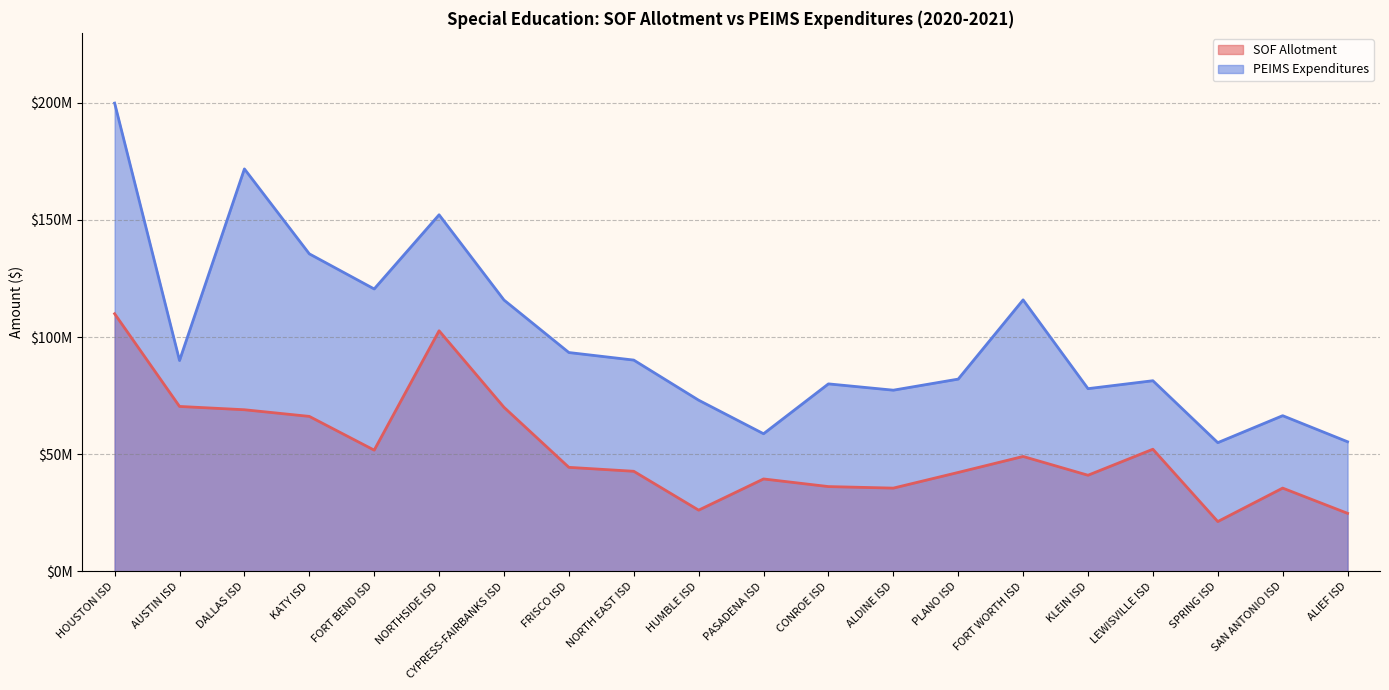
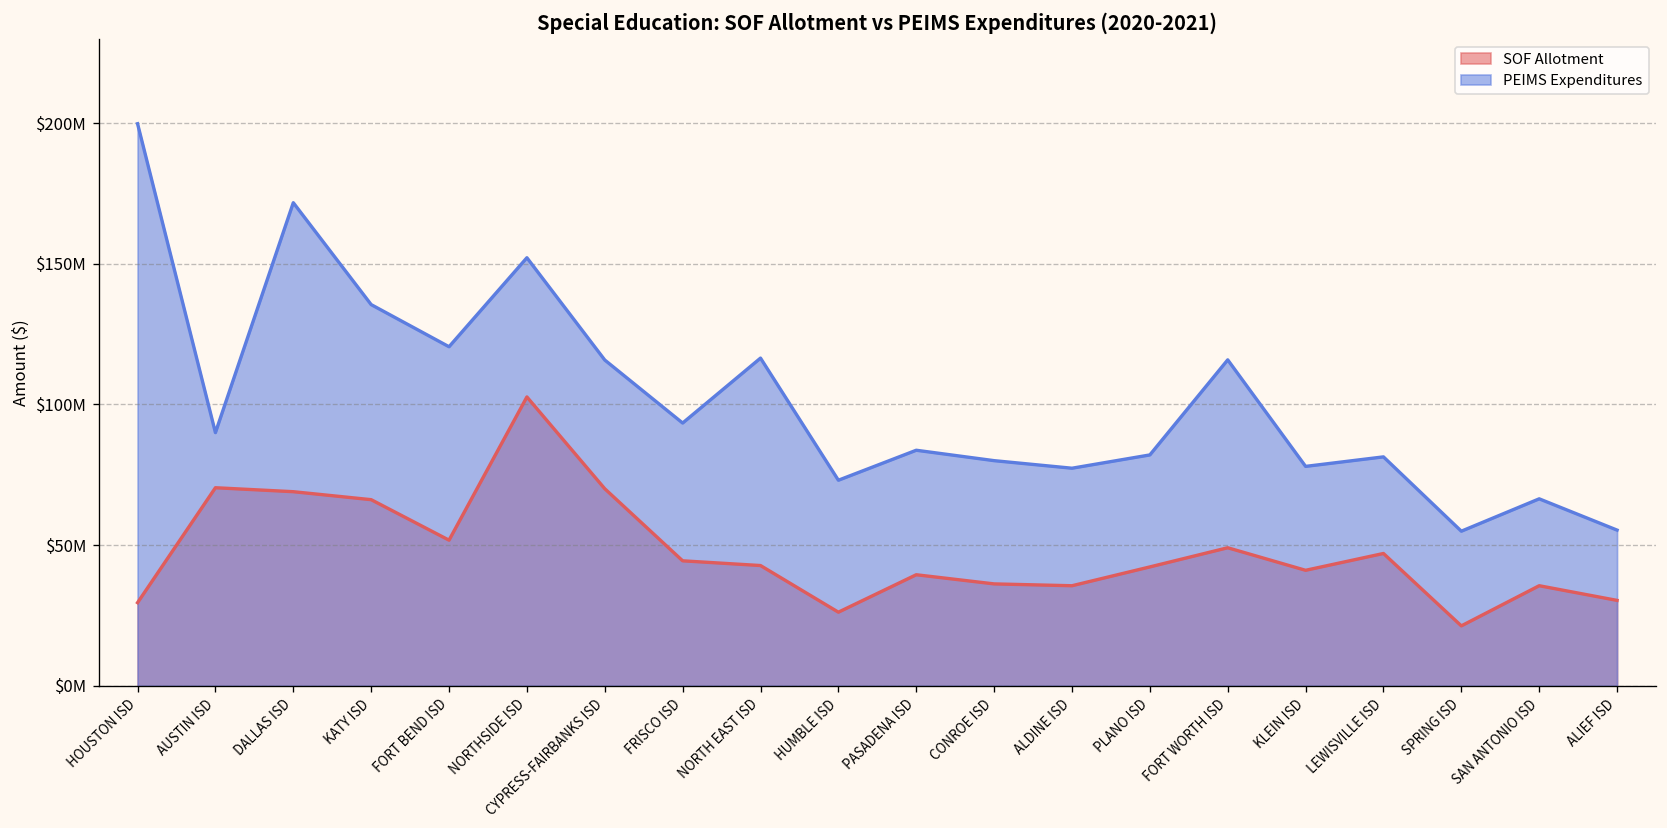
SOF Allotment, HOUSTON ISD: $110000000 -> $30000000
PEIMS Expenditures, NORTH EAST ISD: $90000000 -> $116000000
PEIMS Expenditures, PASADENA ISD: $59000000 -> $84000000
SOF Allotment, LEWISVILLE ISD: $52000000 -> $47000000
SOF Allotment, ALIEF ISD: $25000000 -> $30000000
